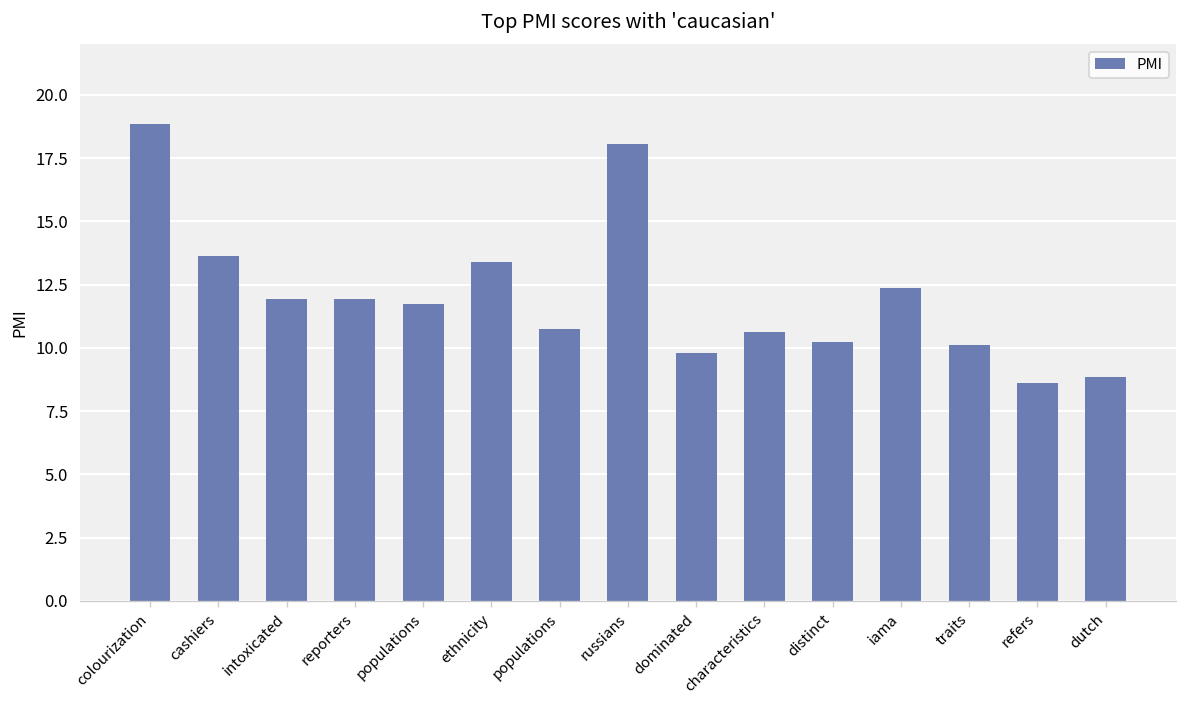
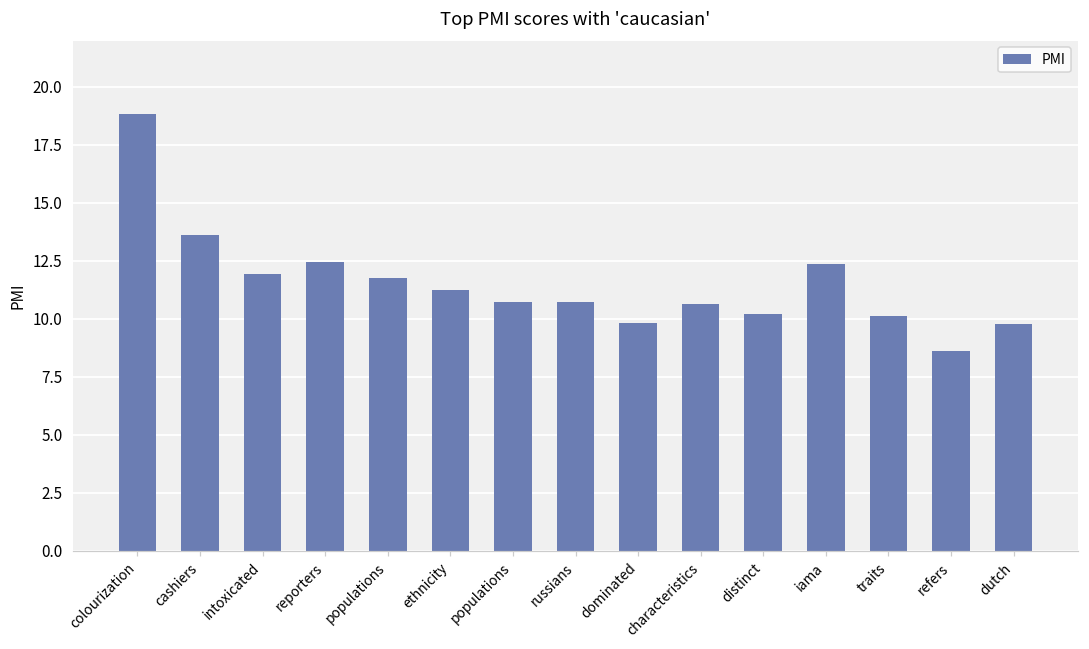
reporters: 11.9 -> 12.5
ethnicity: 13.4 -> 11.3
russians: 18.1 -> 10.7
dutch: 8.9 -> 9.8
